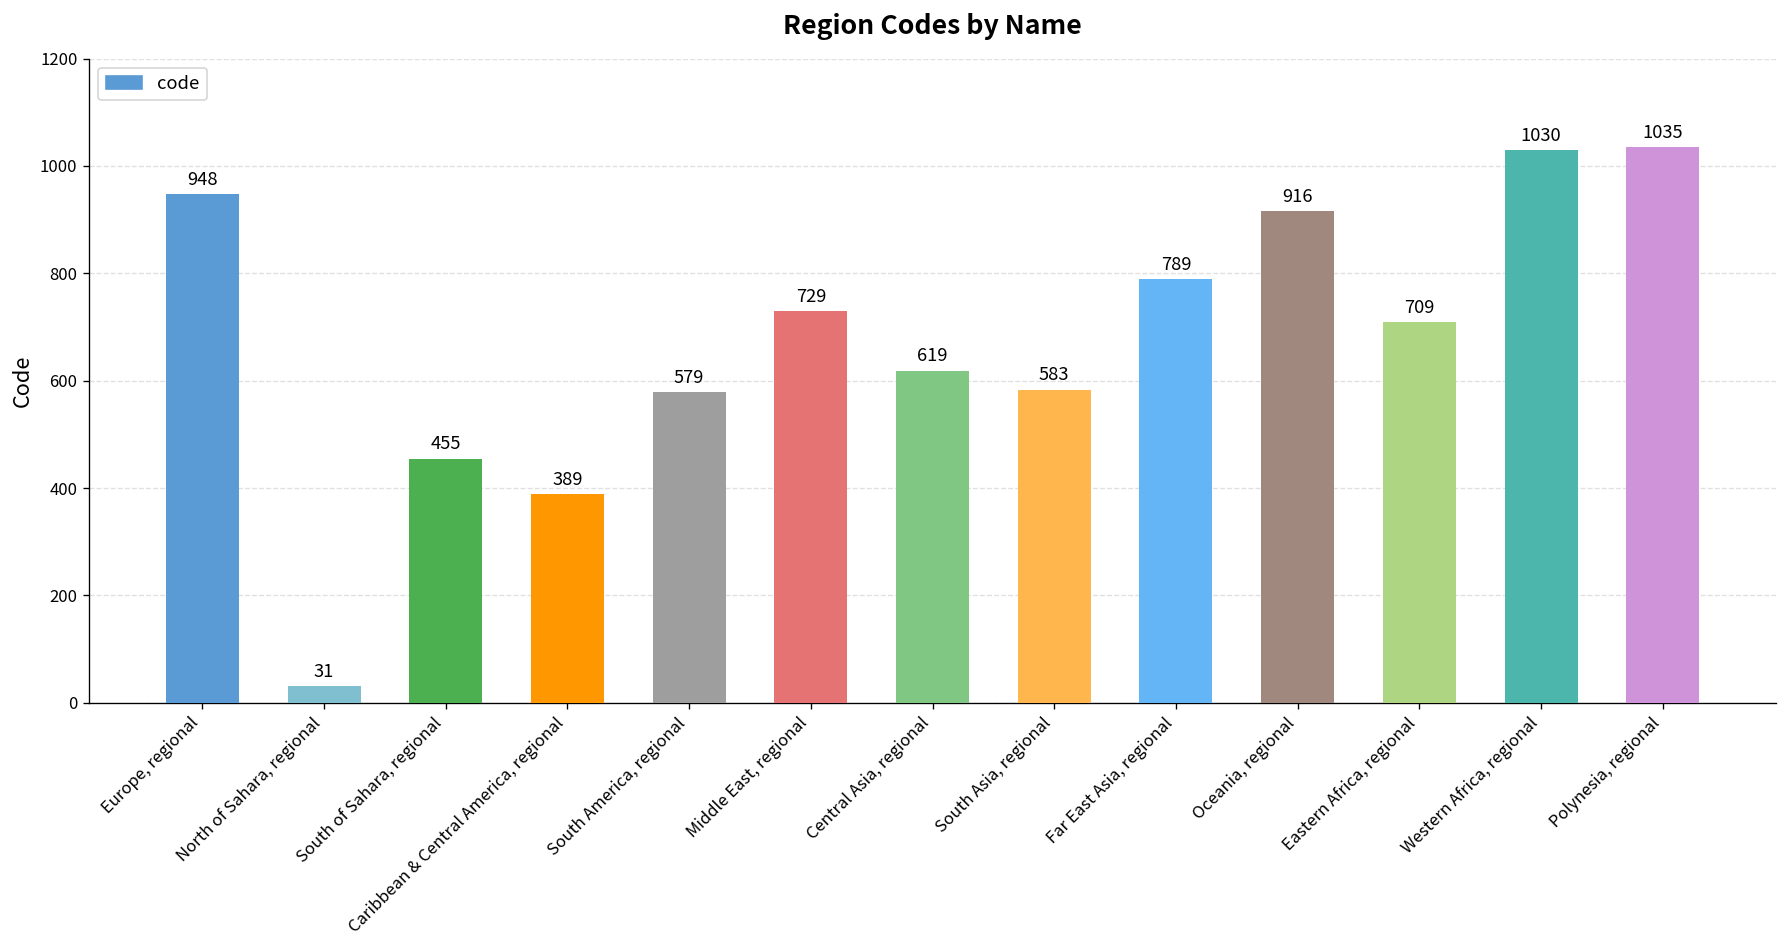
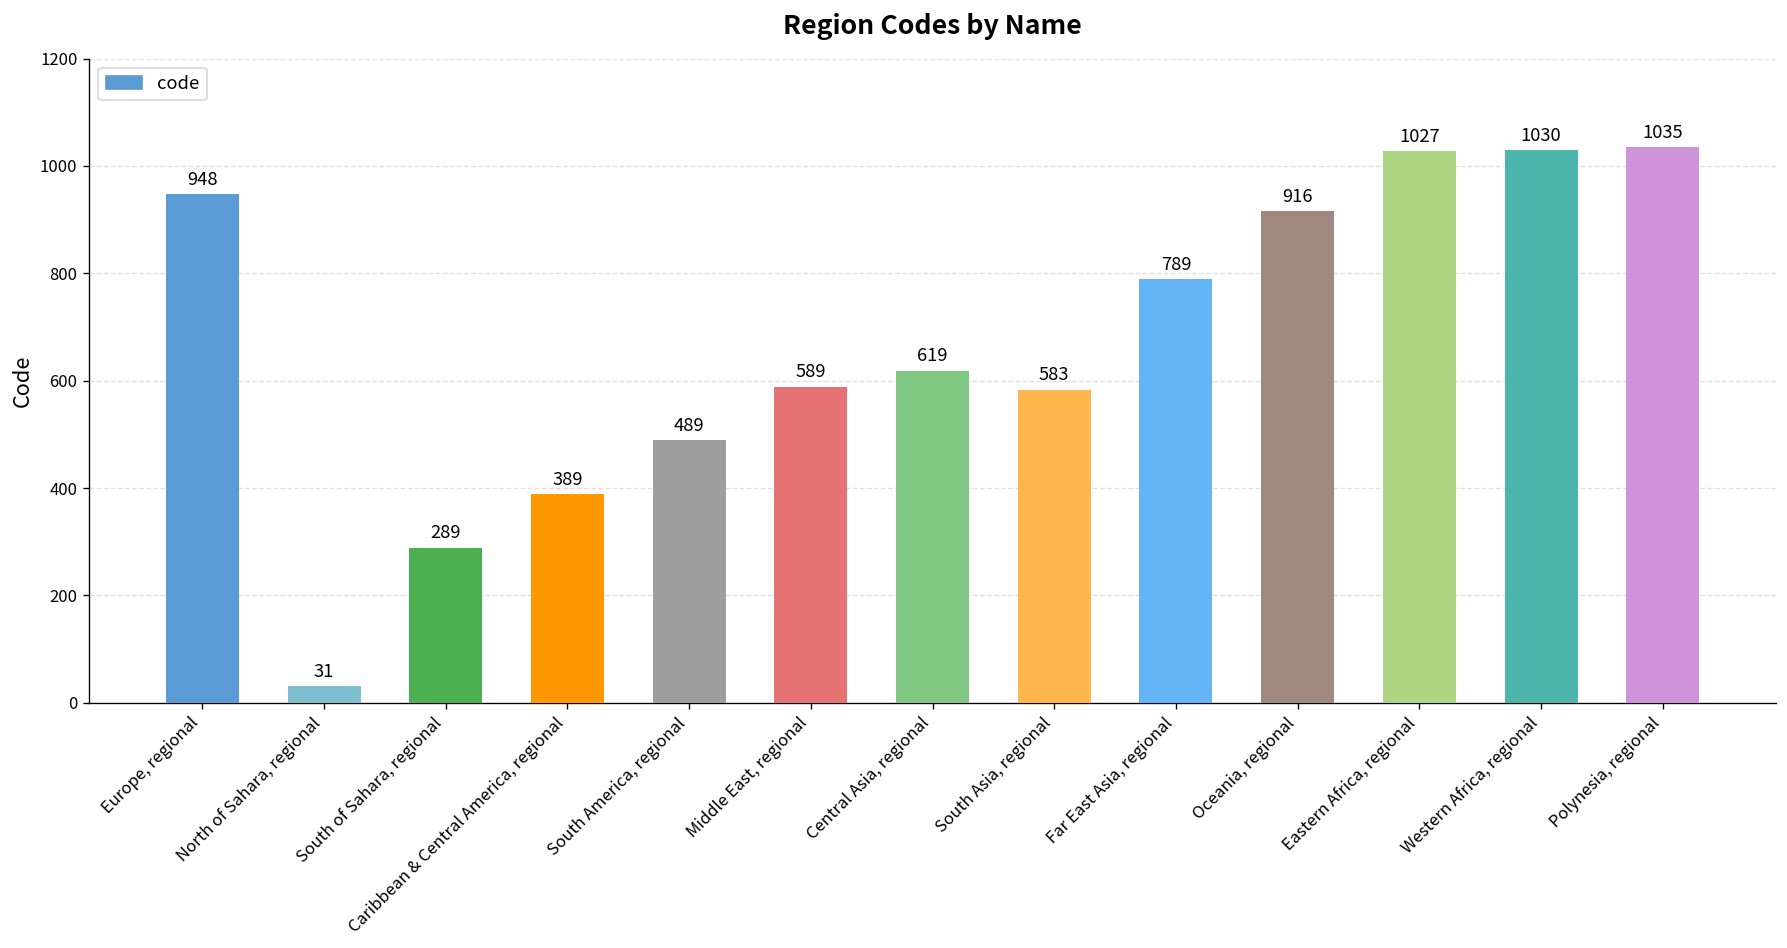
South of Sahara, regional: 455 -> 289
South America, regional: 579 -> 489
Middle East, regional: 729 -> 589
Eastern Africa, regional: 709 -> 1027
